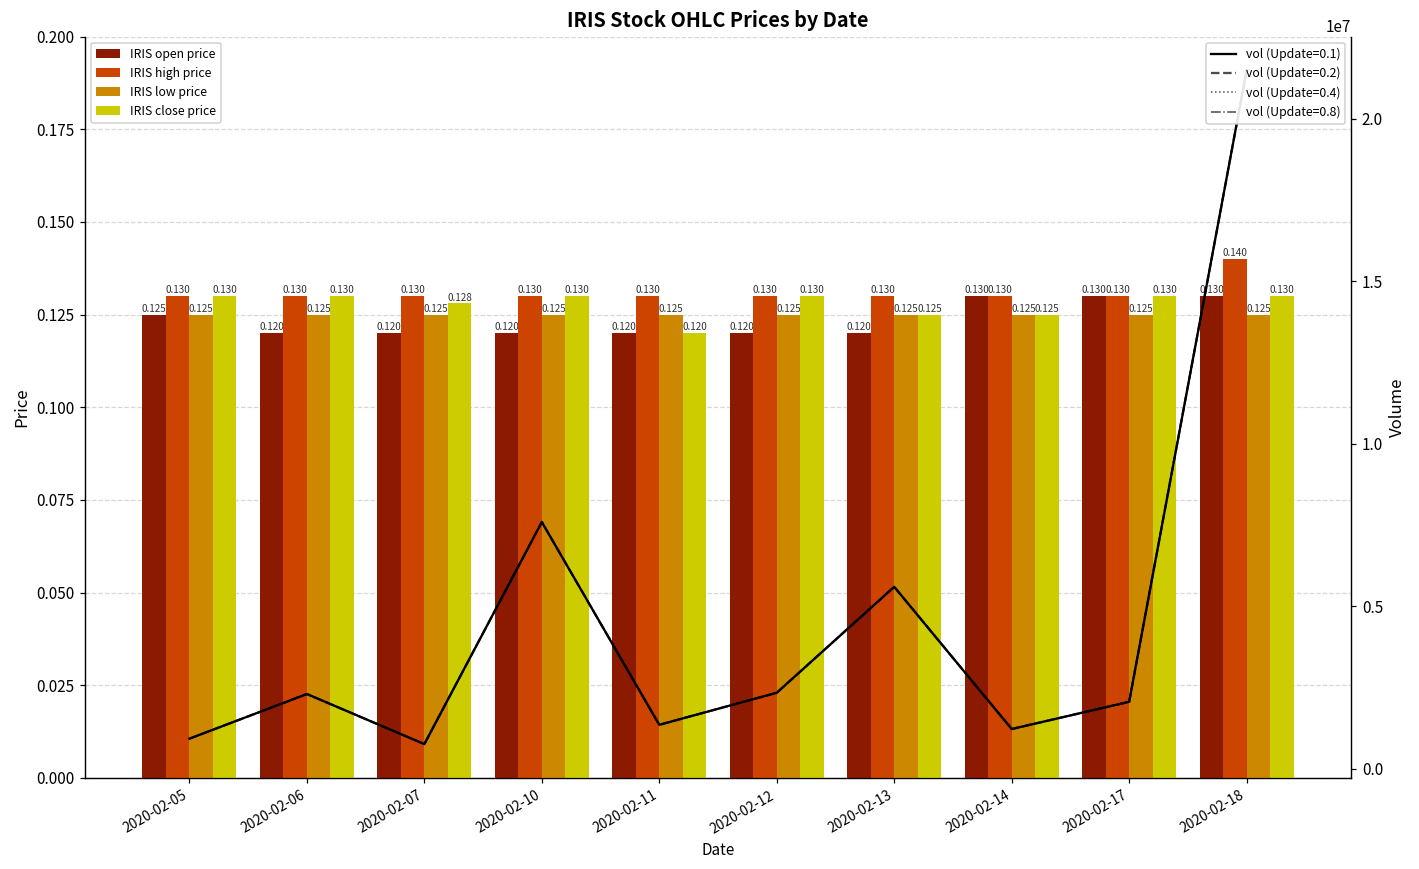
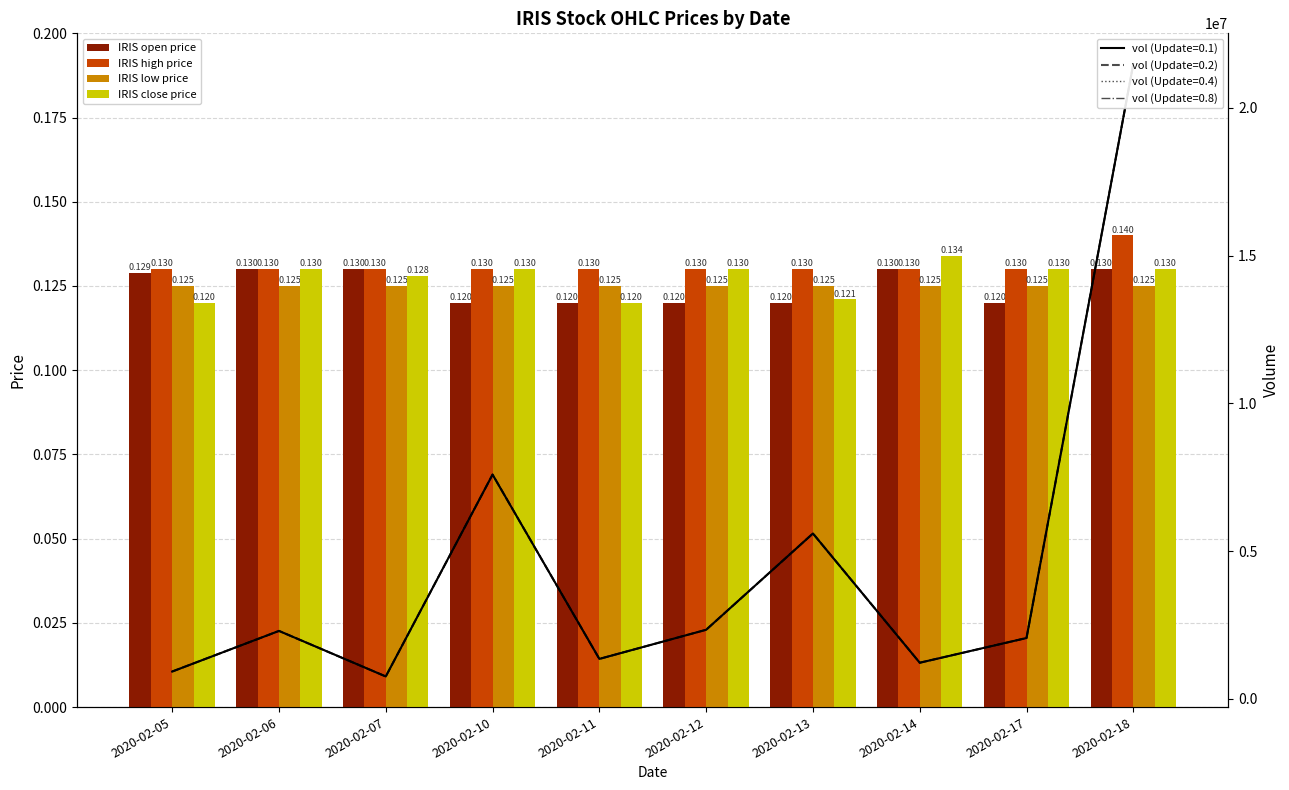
IRIS open price, 2020-02-05: 0.125 -> 0.129
IRIS close price, 2020-02-05: 0.130 -> 0.120
IRIS open price, 2020-02-06: 0.120 -> 0.130
IRIS open price, 2020-02-07: 0.120 -> 0.130
IRIS close price, 2020-02-13: 0.125 -> 0.121
IRIS close price, 2020-02-14: 0.125 -> 0.134
IRIS open price, 2020-02-17: 0.130 -> 0.120
